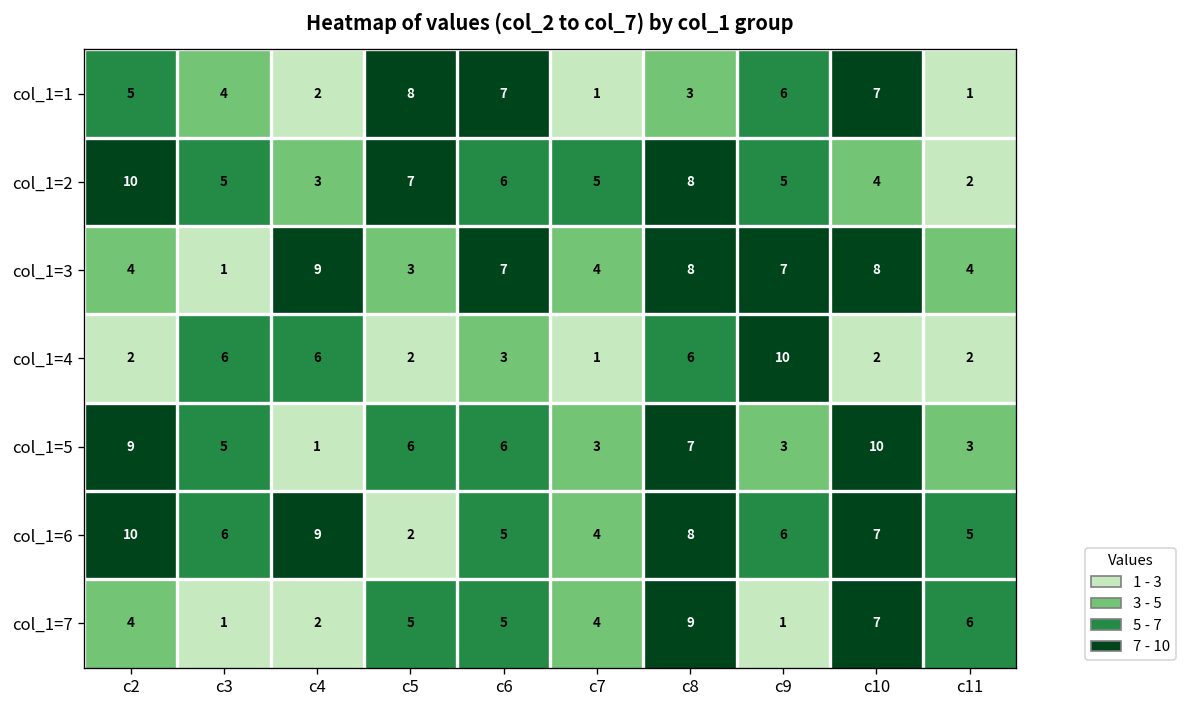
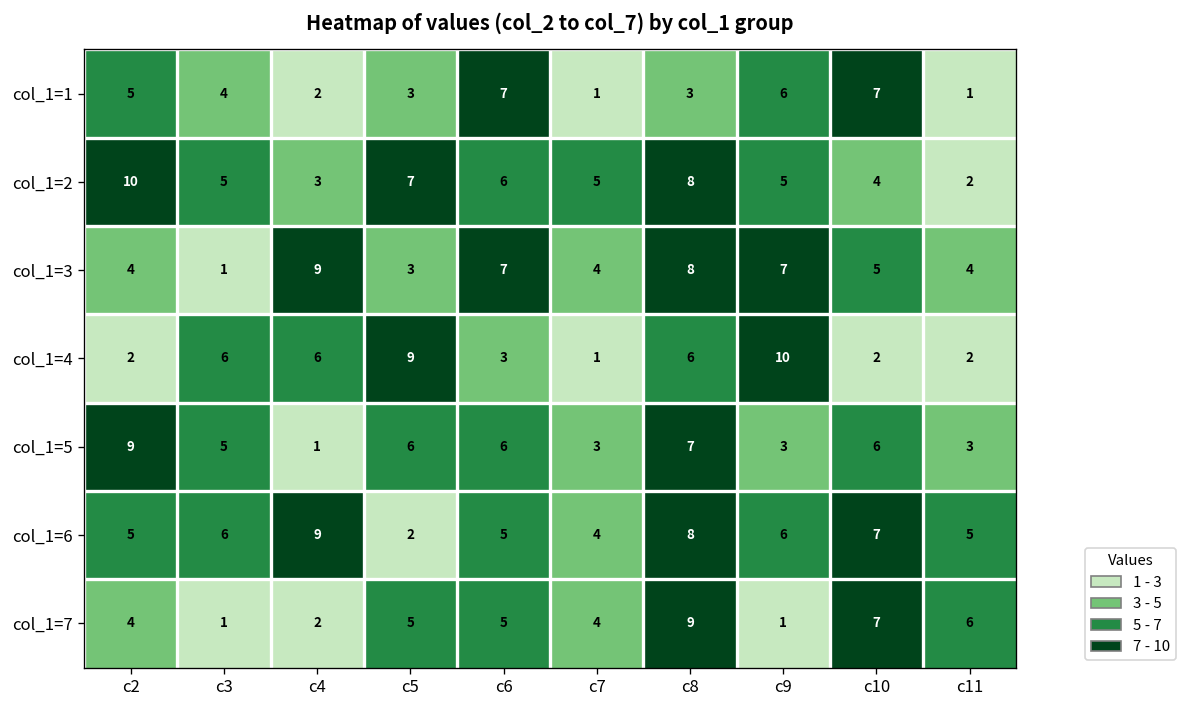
col_1=1, c5: 8 -> 3
col_1=3, c10: 8 -> 5
col_1=4, c5: 2 -> 9
col_1=5, c10: 10 -> 6
col_1=6, c2: 10 -> 5
